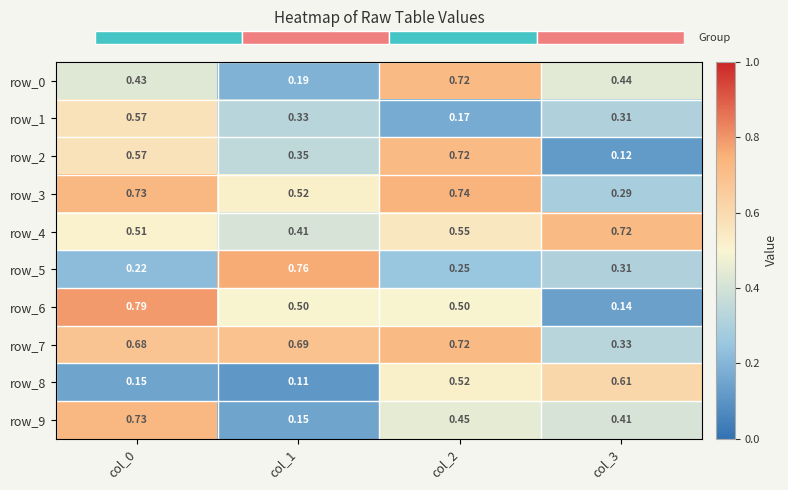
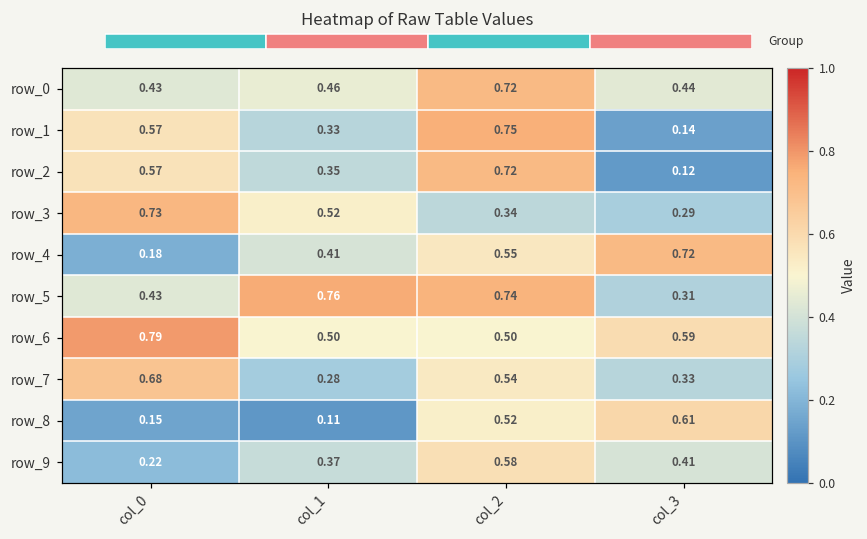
Heatmap of Raw Table Values, row_0, col_1: 0.19 -> 0.46
Heatmap of Raw Table Values, row_1, col_2: 0.17 -> 0.75
Heatmap of Raw Table Values, row_1, col_3: 0.31 -> 0.14
Heatmap of Raw Table Values, row_3, col_2: 0.74 -> 0.34
Heatmap of Raw Table Values, row_4, col_0: 0.51 -> 0.18
Heatmap of Raw Table Values, row_5, col_0: 0.22 -> 0.43
Heatmap of Raw Table Values, row_5, col_2: 0.25 -> 0.74
Heatmap of Raw Table Values, row_6, col_3: 0.14 -> 0.59
Heatmap of Raw Table Values, row_7, col_1: 0.69 -> 0.28
Heatmap of Raw Table Values, row_7, col_2: 0.72 -> 0.54
Heatmap of Raw Table Values, row_9, col_0: 0.73 -> 0.22
Heatmap of Raw Table Values, row_9, col_1: 0.15 -> 0.37
Heatmap of Raw Table Values, row_9, col_2: 0.45 -> 0.58
